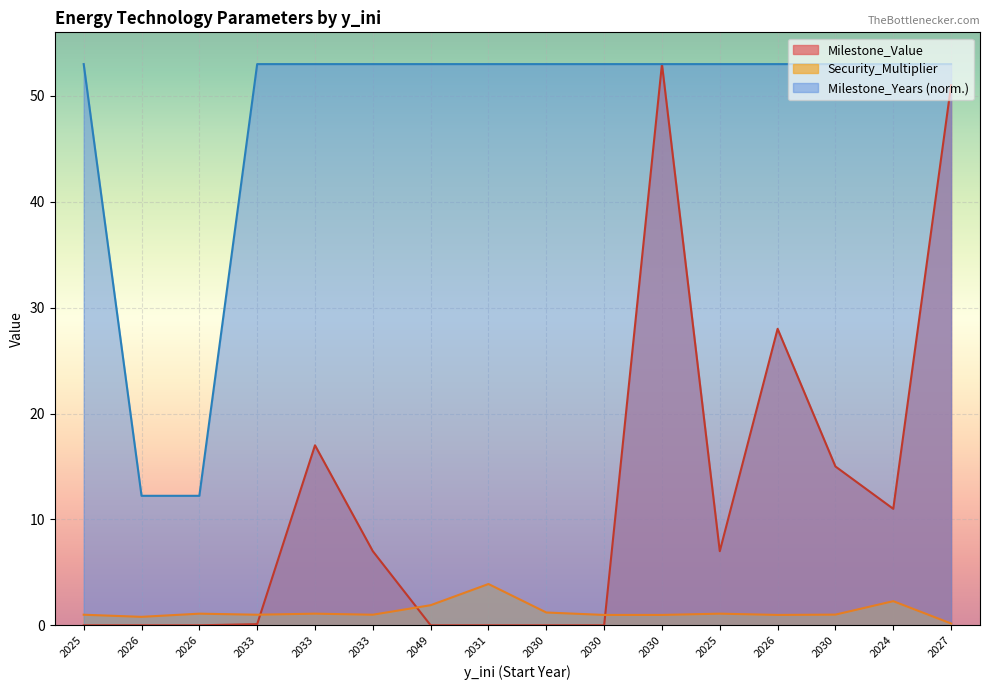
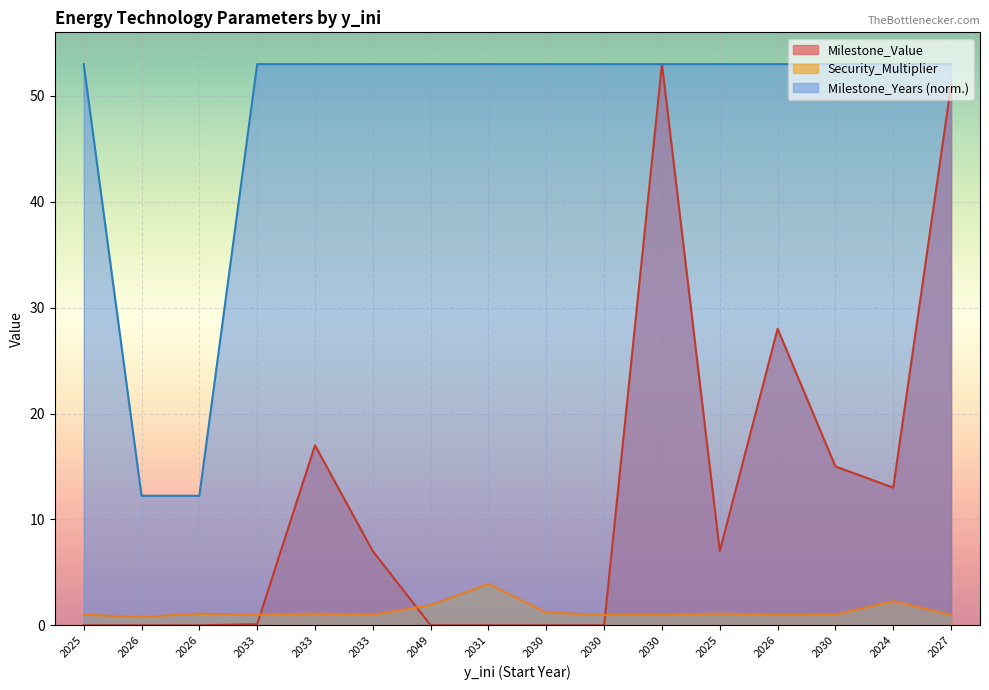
Milestone_Value, 2024: 11 -> 13
Security_Multiplier, 2027: 0.2 -> 1.0
